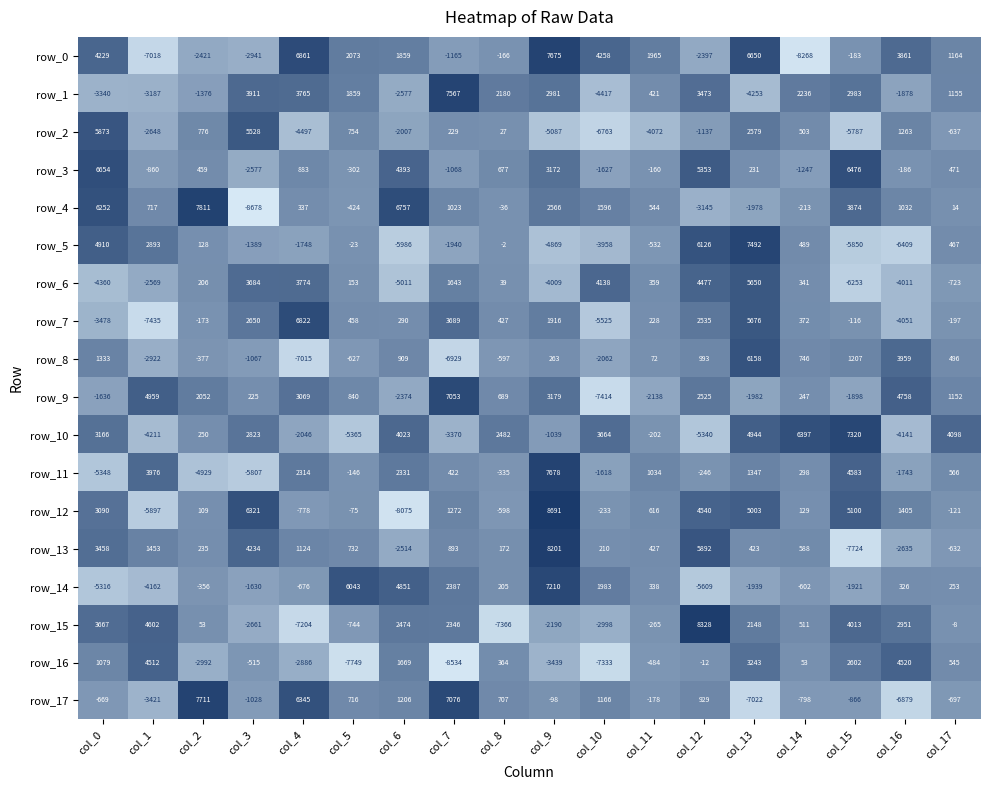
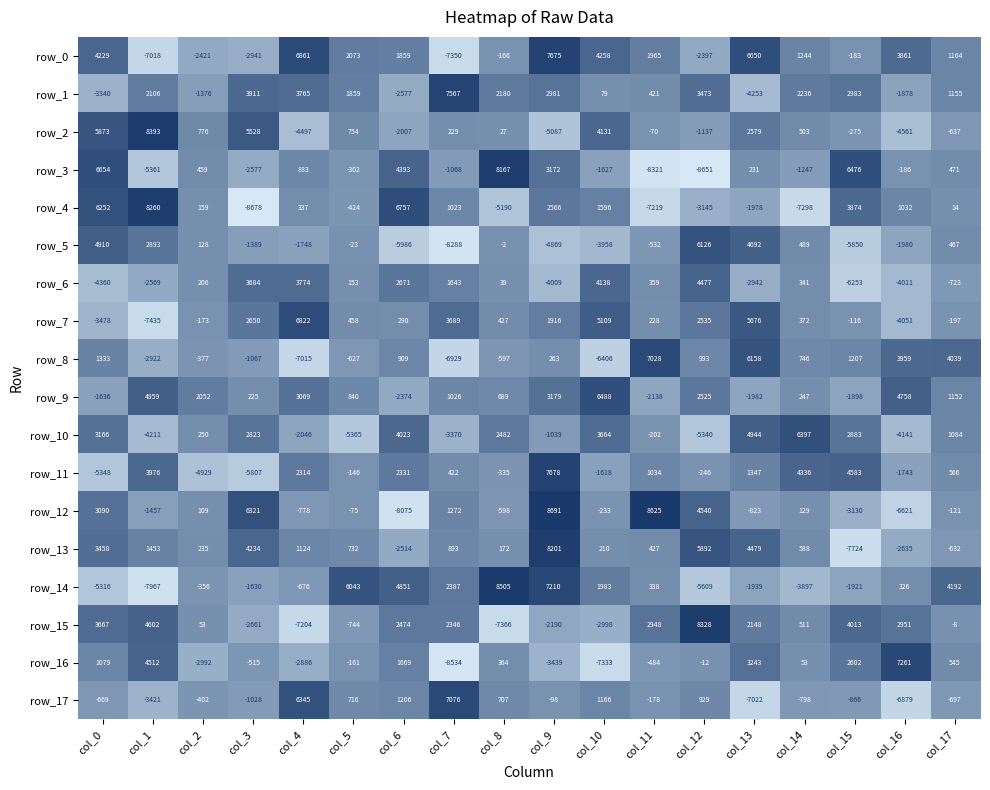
row_0, col_7: -1165 -> -7350
row_0, col_14: -8268 -> 1244
row_1, col_1: -3187 -> 2106
row_1, col_10: -4417 -> 79
row_2, col_1: -2648 -> 8393
row_2, col_10: -6763 -> 4131
row_2, col_11: -4072 -> -70
row_2, col_15: -5787 -> -275
row_2, col_16: 1263 -> -4561
row_3, col_1: -860 -> -5361
row_3, col_8: 677 -> 8167
row_3, col_11: -160 -> -8321
row_3, col_12: 5353 -> -8651
row_4, col_1: 717 -> 8260
row_4, col_2: 7811 -> 159
row_4, col_8: -36 -> -5190
row_4, col_11: 544 -> -7219
row_4, col_14: -213 -> -7298
row_5, col_7: -1940 -> -8288
row_5, col_13: 7492 -> 4692
row_5, col_16: -6409 -> -1980
row_6, col_6: -5011 -> 2671
row_6, col_13: 5650 -> -2942
row_7, col_10: -5525 -> 5109
row_8, col_10: -2062 -> -6406
row_8, col_11: 72 -> 7028
row_8, col_17: 496 -> 4039
row_9, col_7: 7053 -> 1026
row_9, col_10: -7414 -> 6488
row_10, col_15: 7320 -> 2883
row_10, col_17: 4098 -> 1084
row_11, col_14: 298 -> 4336
row_12, col_1: -5897 -> -1457
row_12, col_11: 616 -> 8625
row_12, col_13: 5003 -> -823
row_12, col_15: 5100 -> -3130
row_12, col_16: 1405 -> -6621
row_13, col_13: 423 -> 4479
row_14, col_1: -4162 -> -7967
row_14, col_8: 205 -> 8505
row_14, col_14: -602 -> -3897
row_14, col_17: 253 -> 4192
row_15, col_11: -265 -> 2948
row_16, col_5: -7749 -> -161
row_16, col_16: 4520 -> 7261
row_17, col_2: 7711 -> -402
